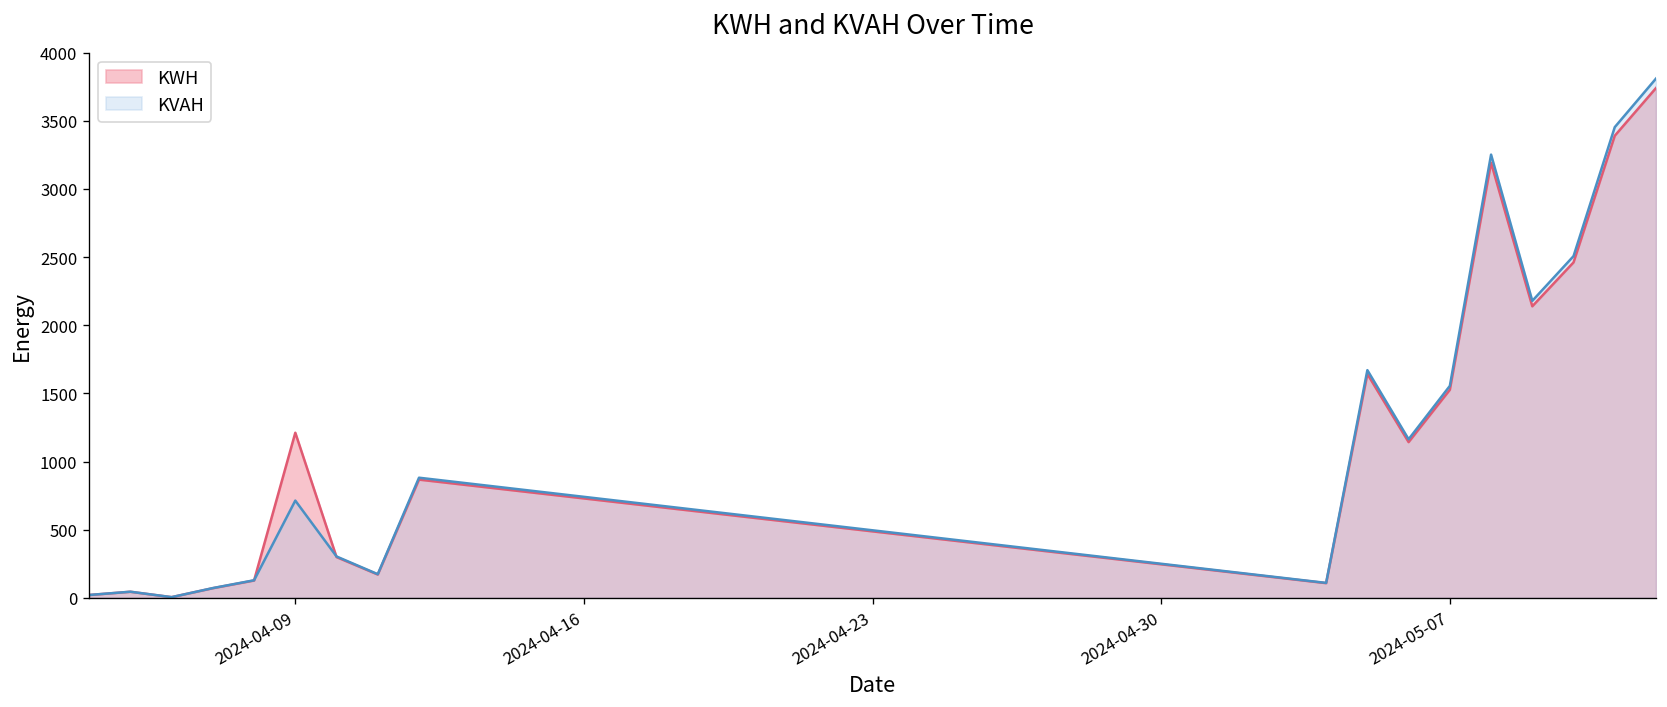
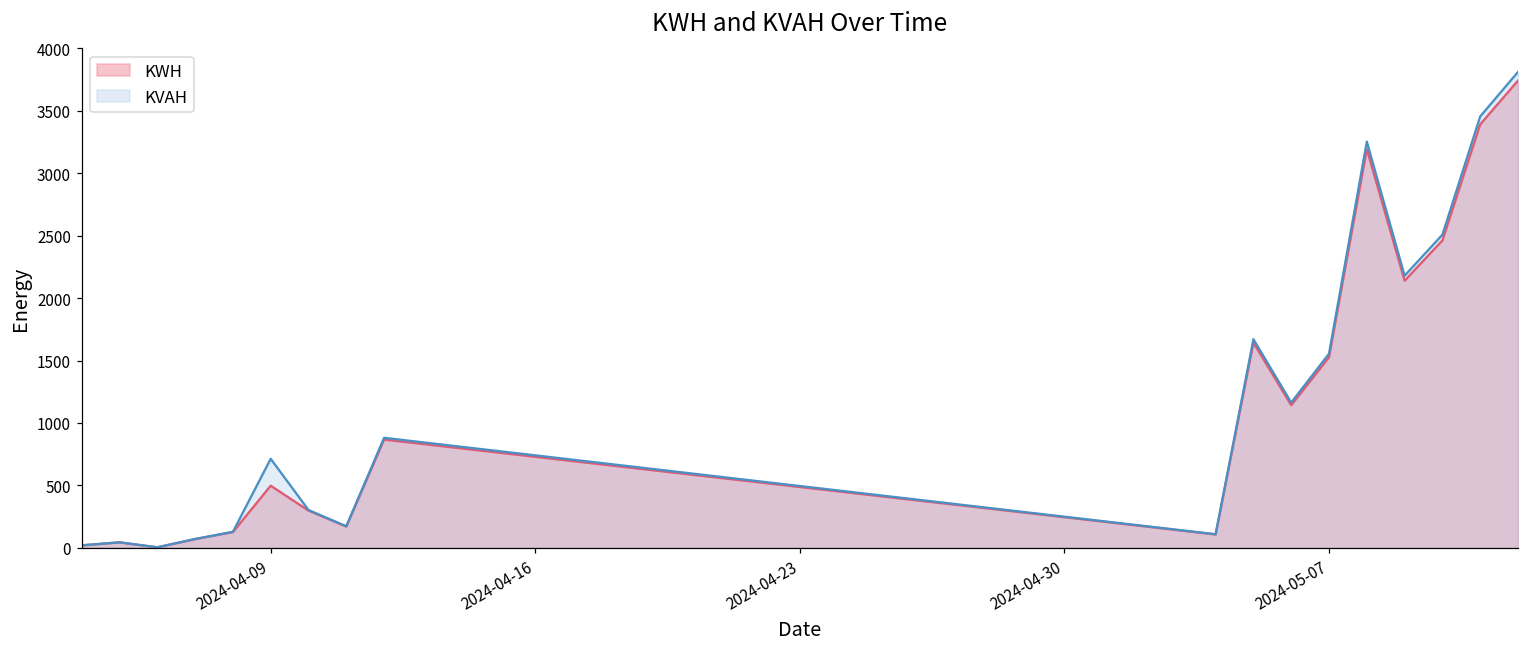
KWH, 2024-04-09: 1210 -> 500
